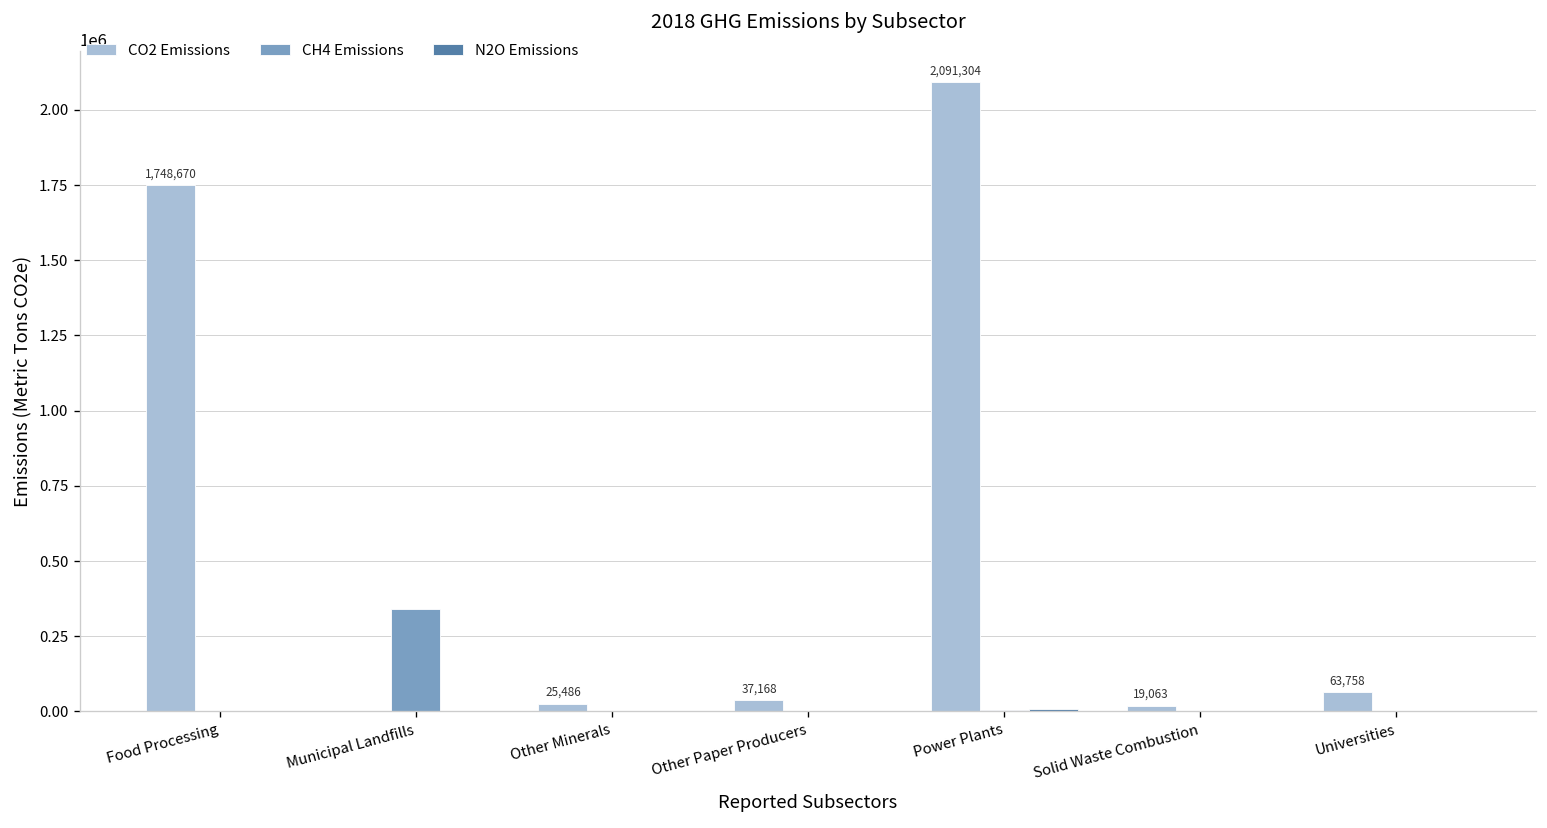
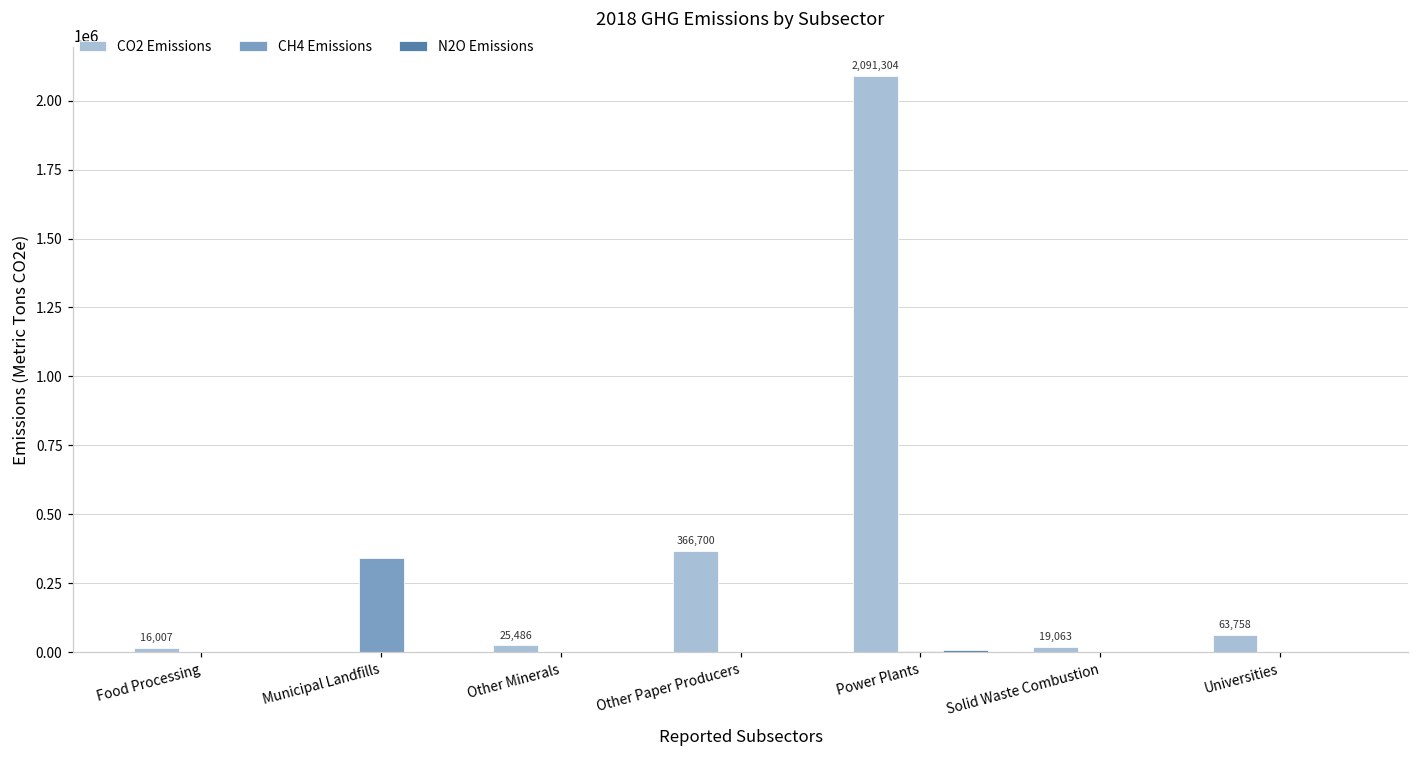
CO2 Emissions, Food Processing: 1,748,670 -> 16,007
CO2 Emissions, Other Paper Producers: 37,168 -> 366,700
